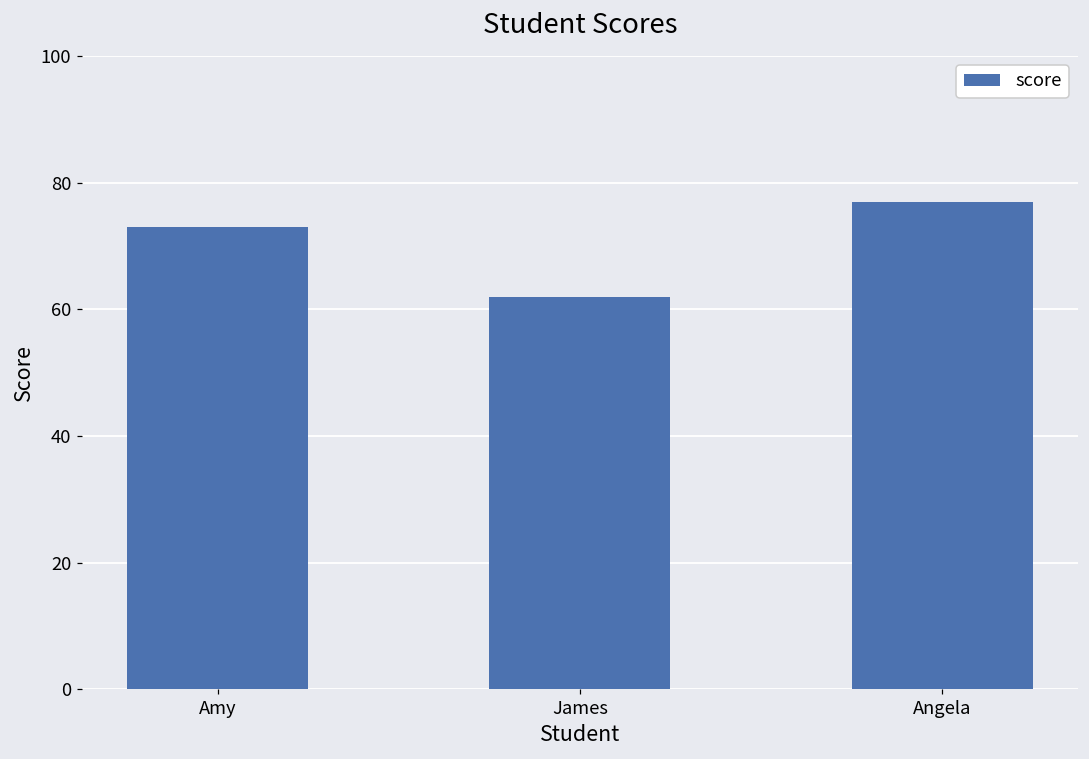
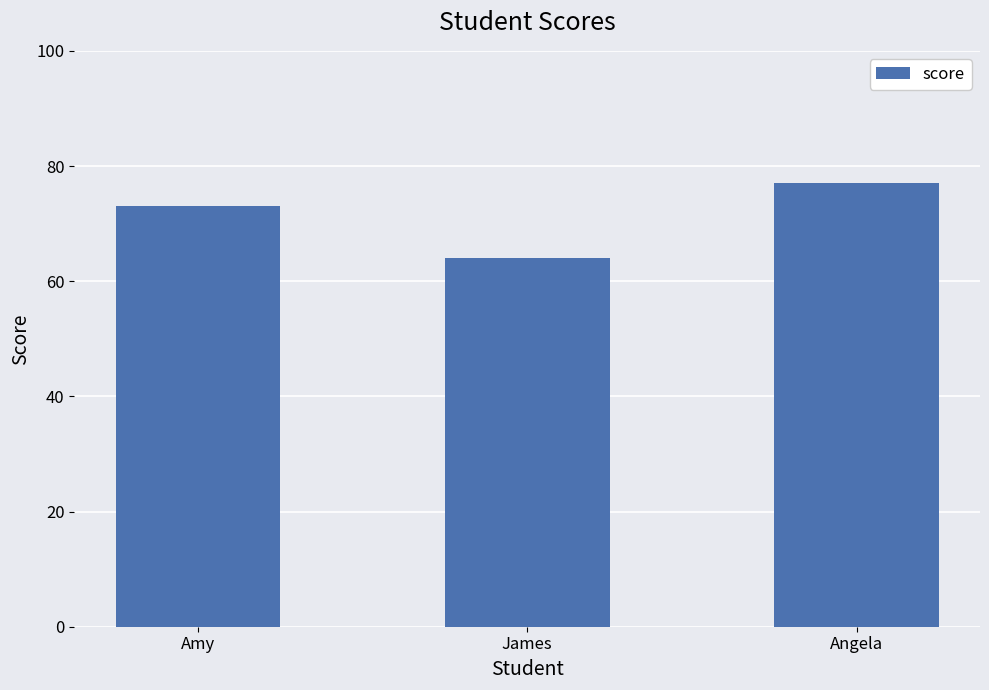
James: 62 -> 64
